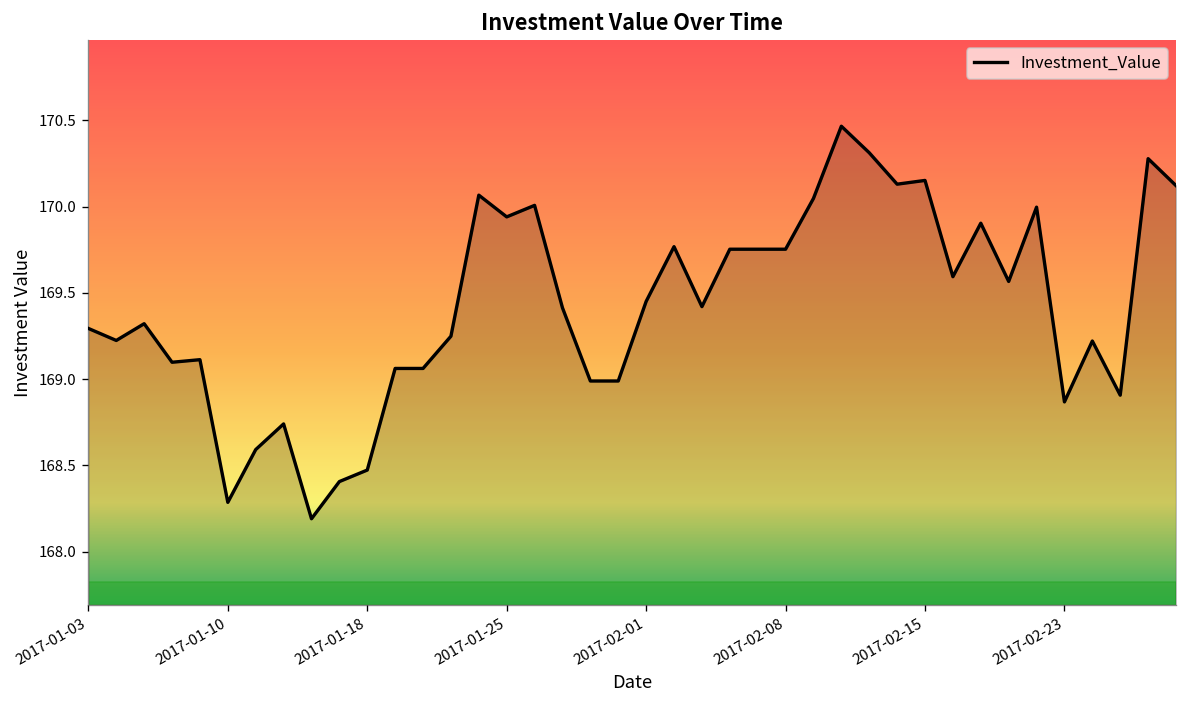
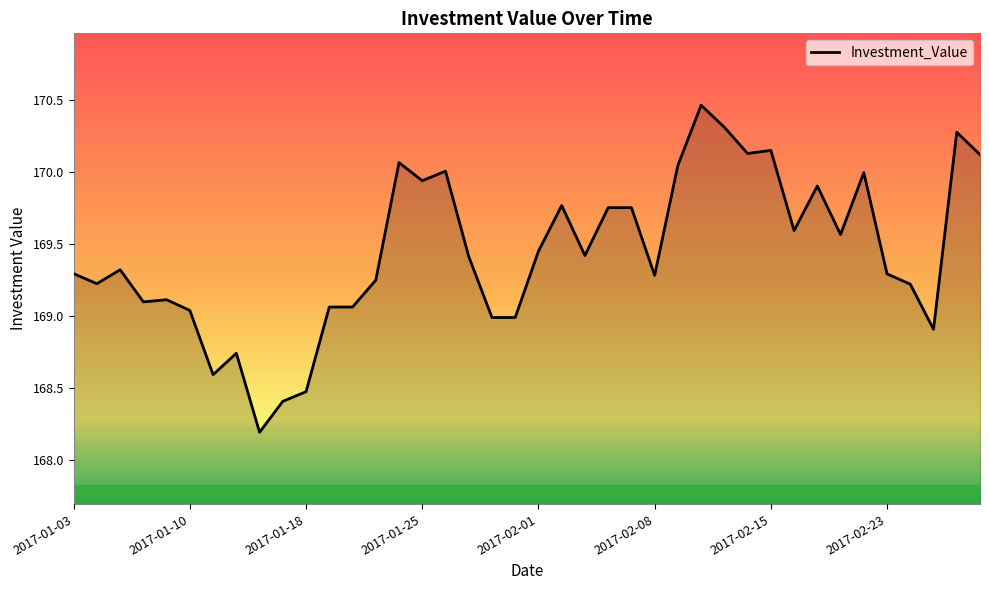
2017-01-10: 168.29 -> 169.04
2017-02-08: 169.75 -> 169.28
2017-02-23: 168.87 -> 169.29
